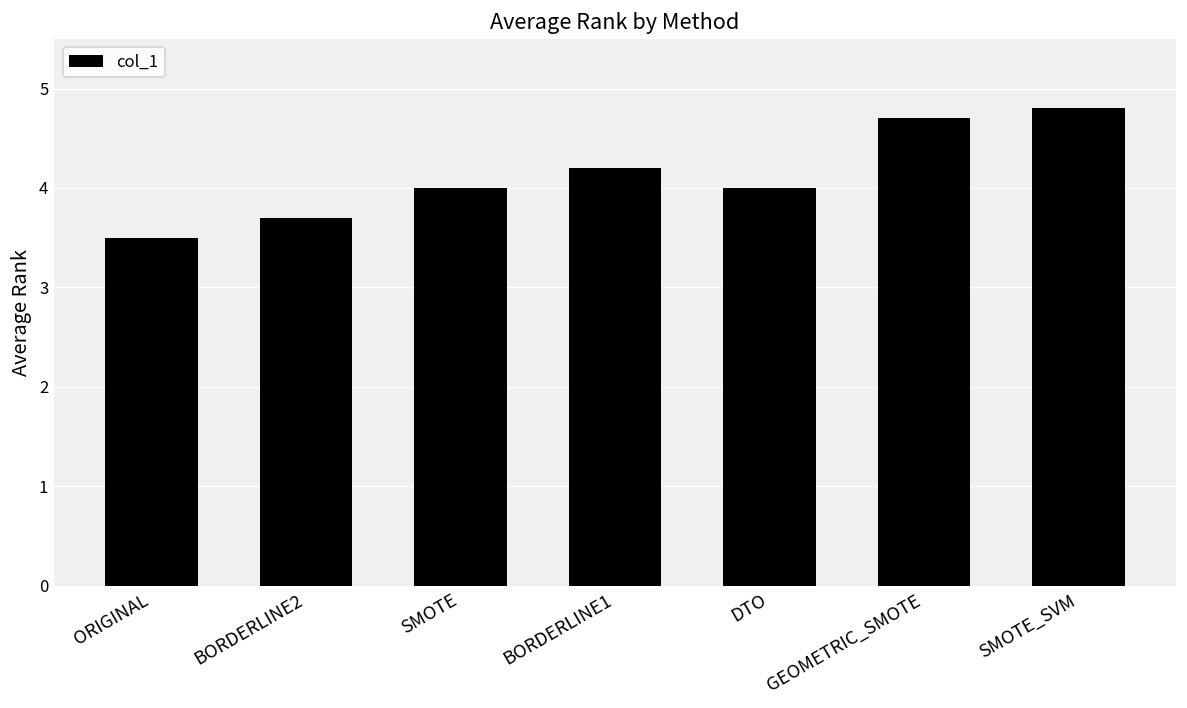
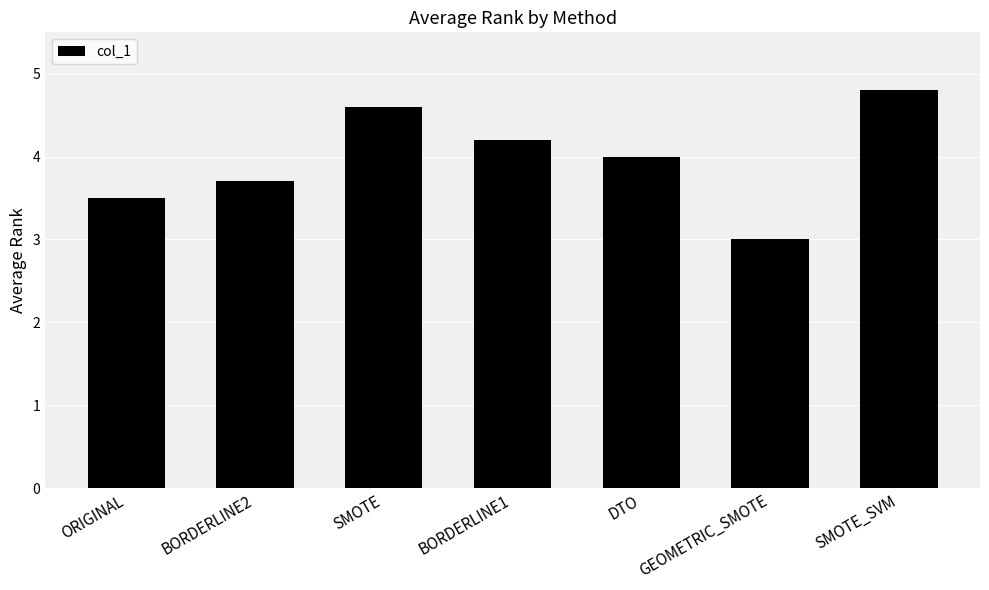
SMOTE: 4.0 -> 4.6
GEOMETRIC_SMOTE: 4.7 -> 3.0
